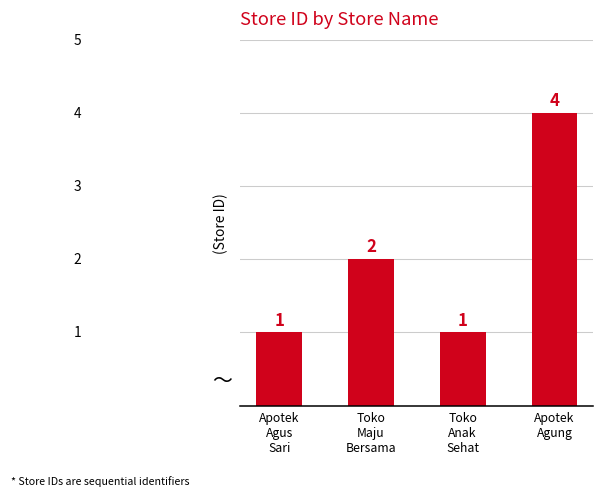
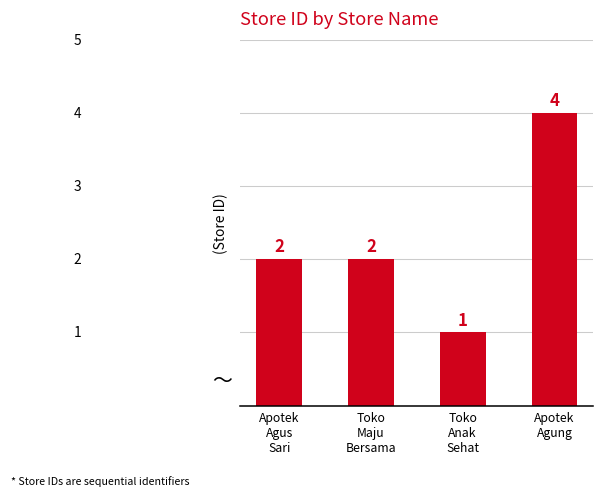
Apotek Agus Sari: 1 -> 2
